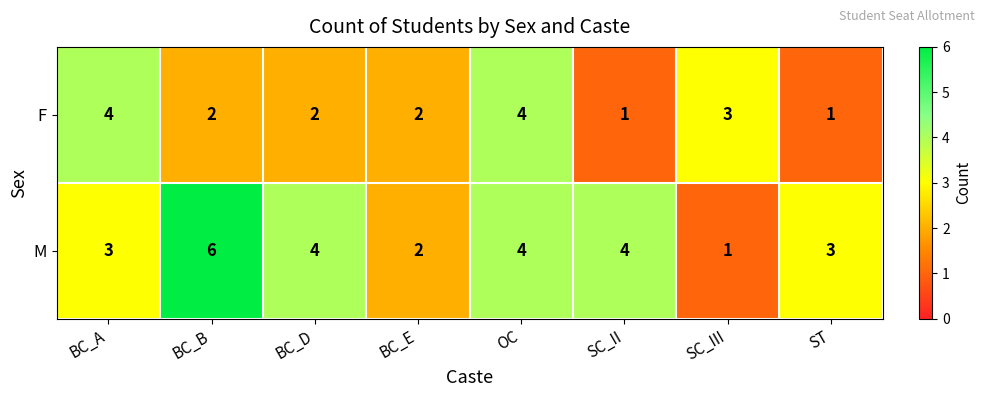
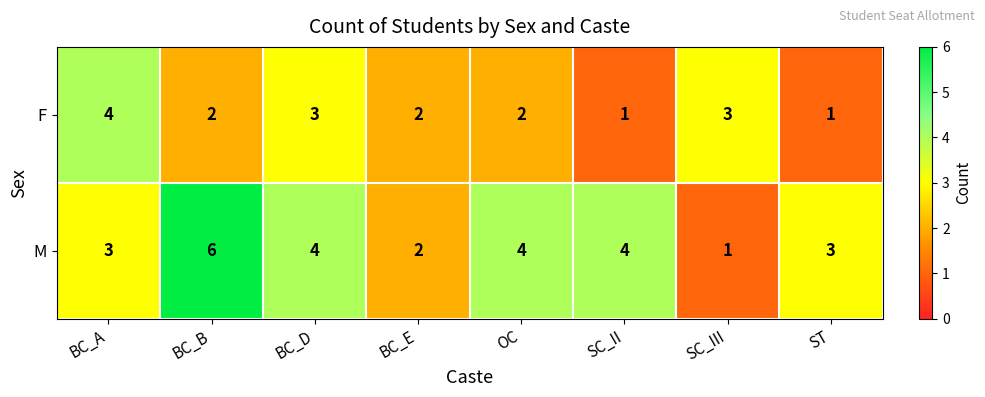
F, BC_D: 2 -> 3
F, OC: 4 -> 2
